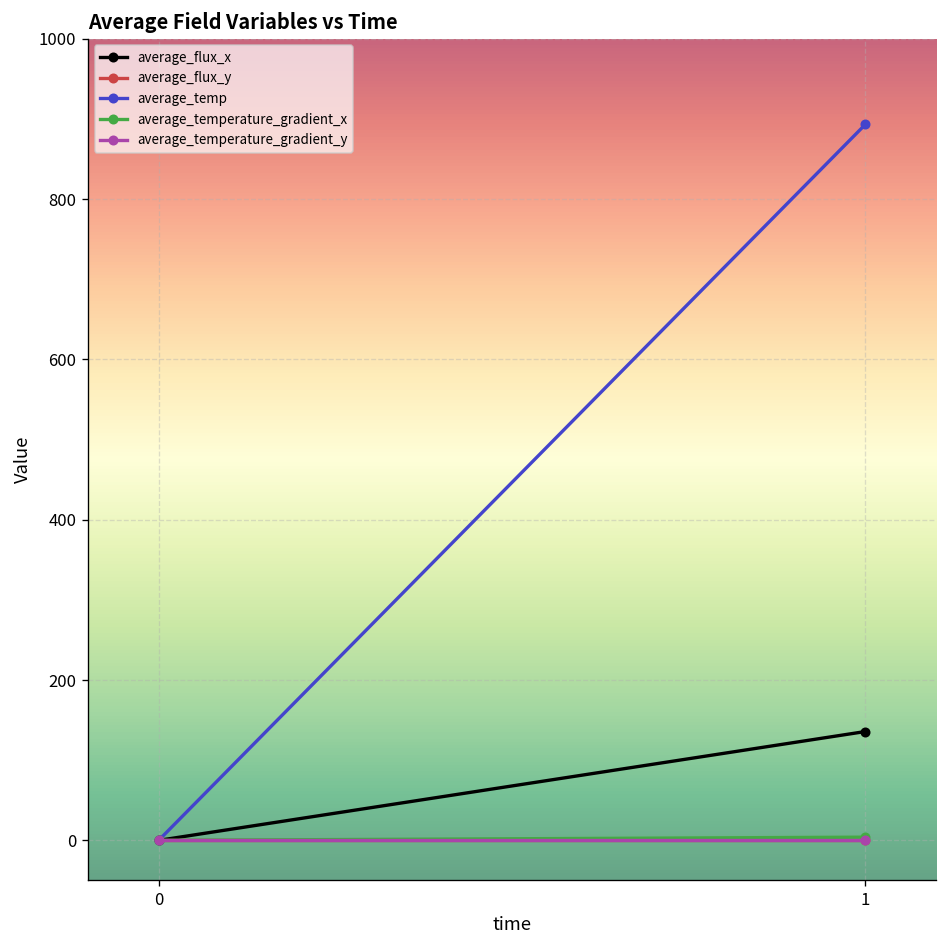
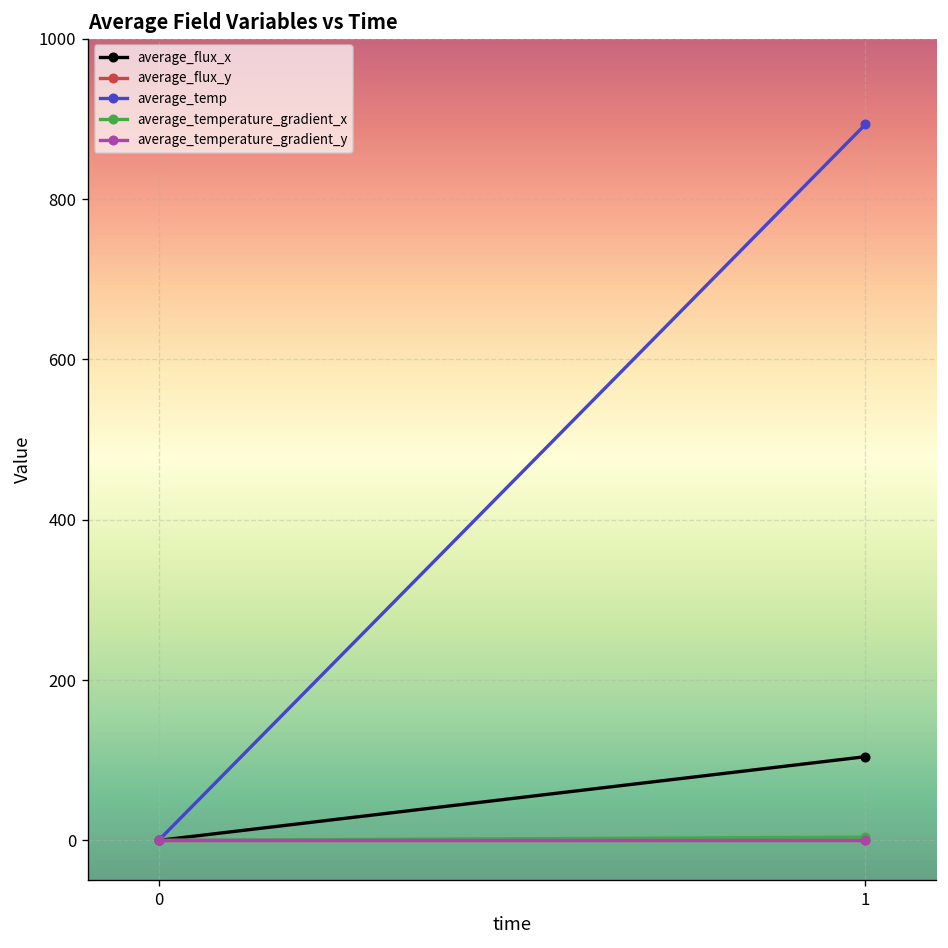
average_flux_x, 1: 140 -> 100
